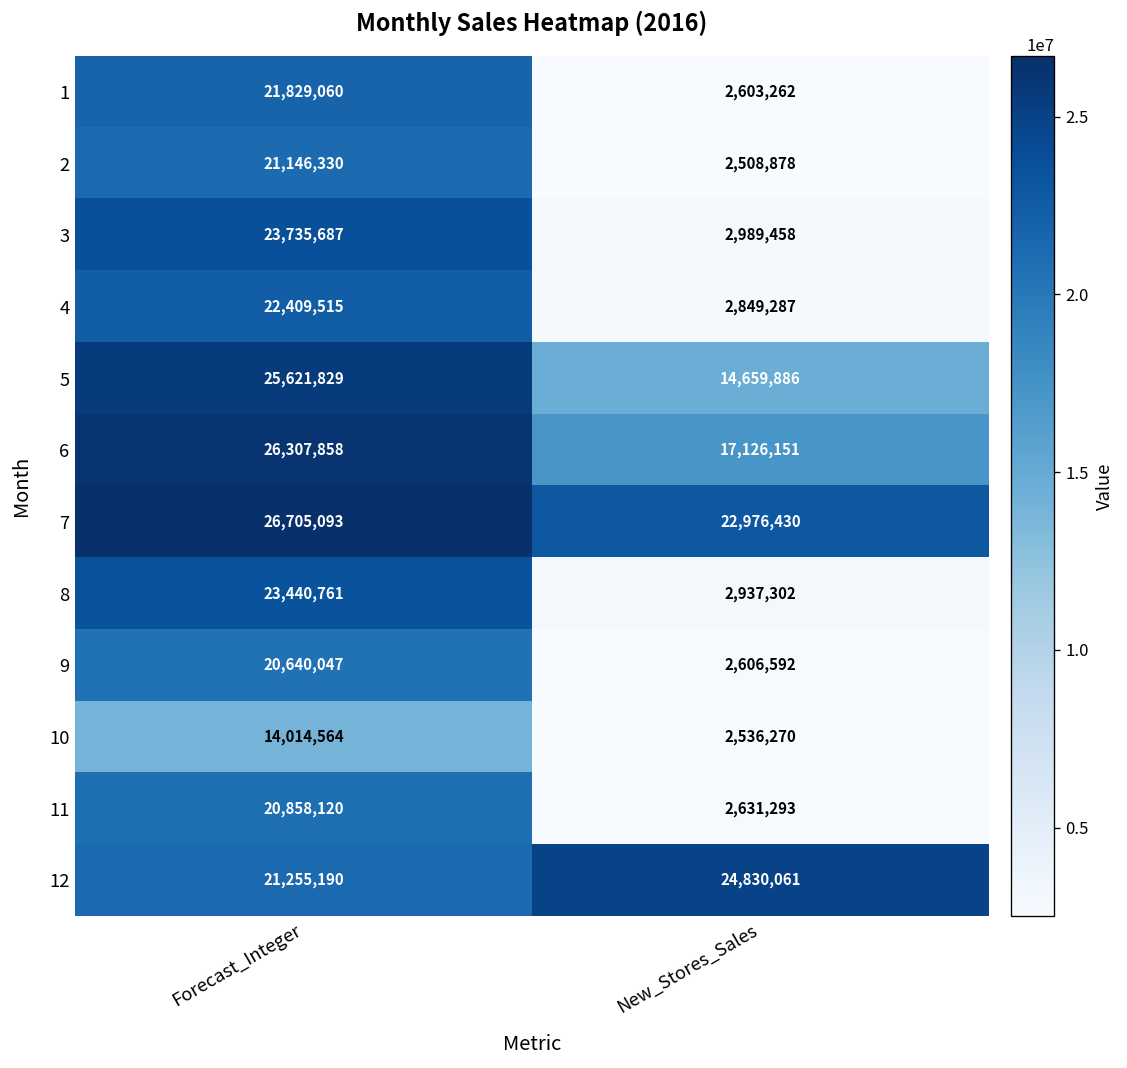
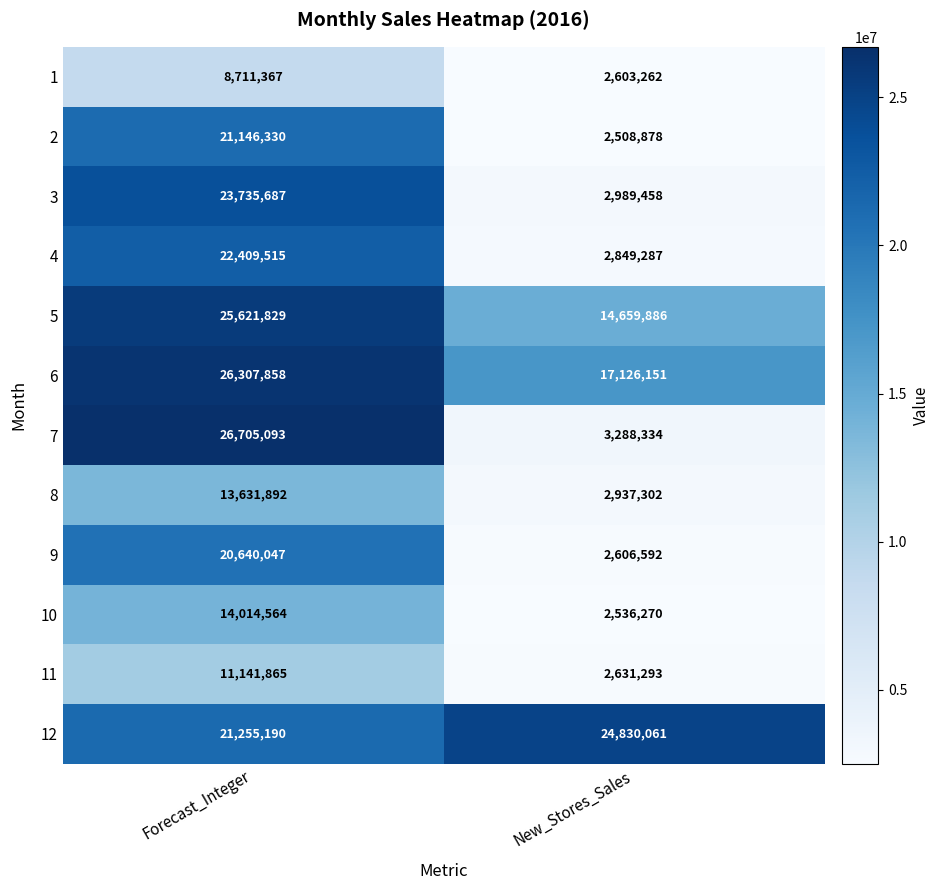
1, Forecast_Integer: 21,829,060 -> 8,711,367
7, New_Stores_Sales: 22,976,430 -> 3,288,334
8, Forecast_Integer: 23,440,761 -> 13,631,892
11, Forecast_Integer: 20,858,120 -> 11,141,865
